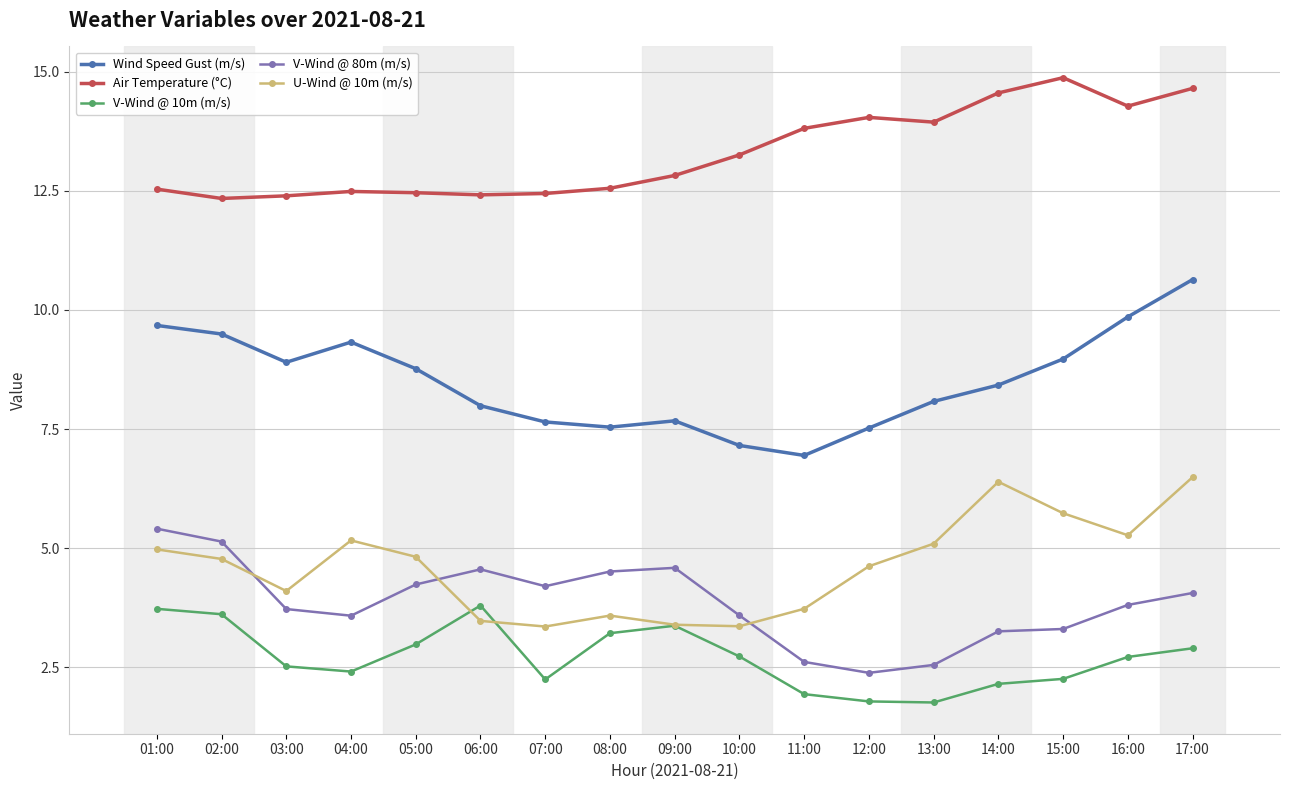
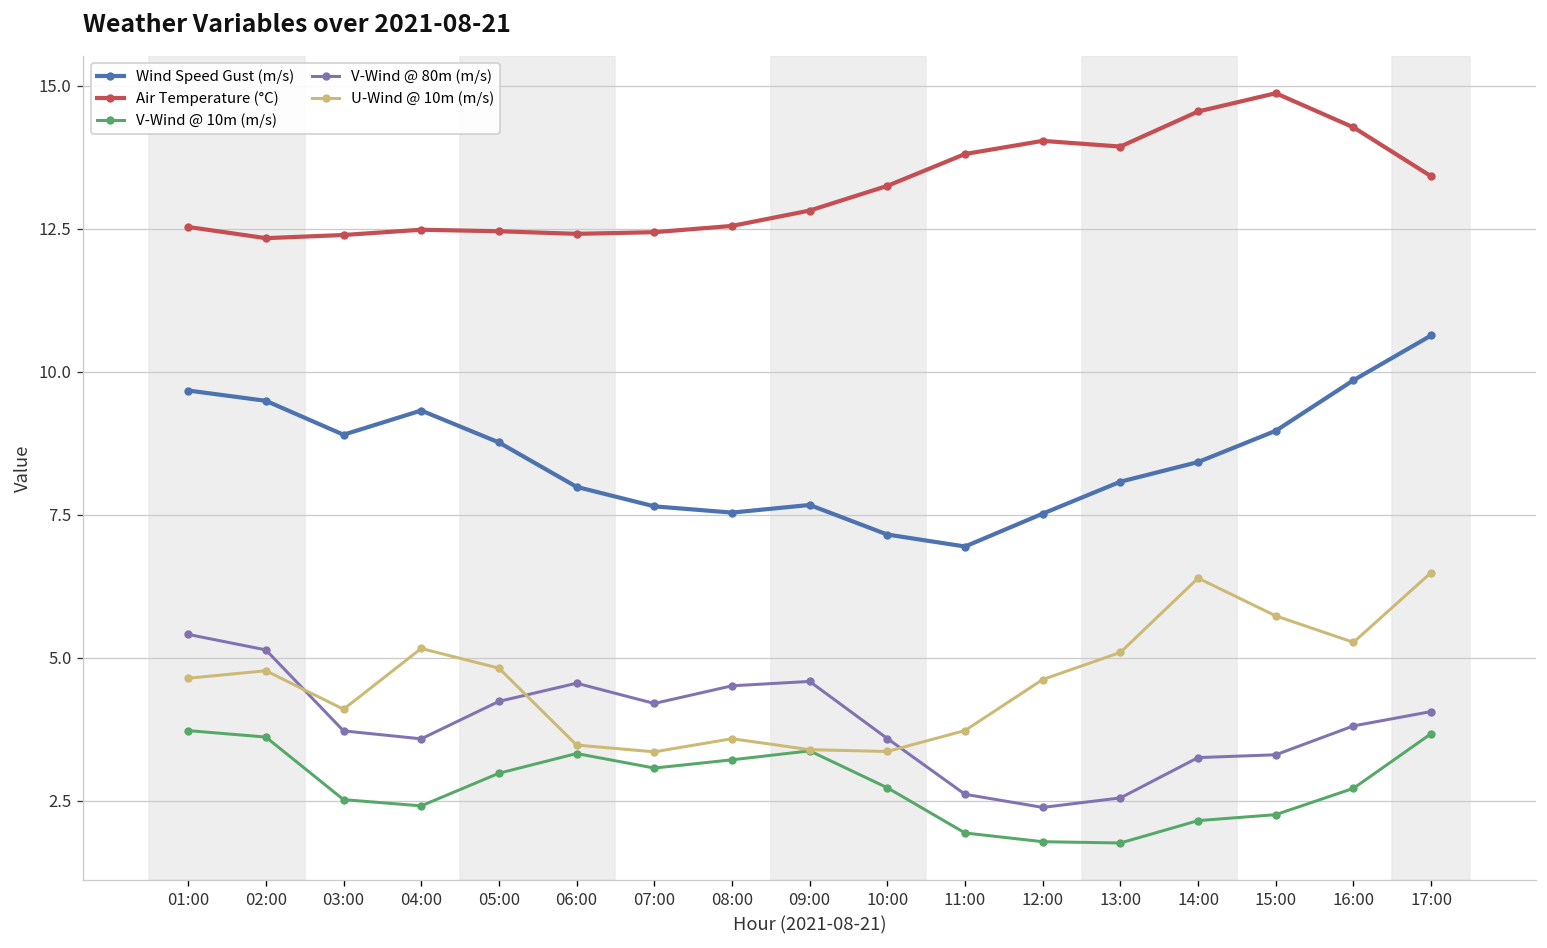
U-Wind @ 10m (m/s), 01:00: 5.0 -> 4.6
V-Wind @ 10m (m/s), 06:00: 3.8 -> 3.3
V-Wind @ 10m (m/s), 07:00: 2.2 -> 3.1
Air Temperature (°C), 17:00: 14.6 -> 13.4
V-Wind @ 10m (m/s), 17:00: 2.9 -> 3.7
